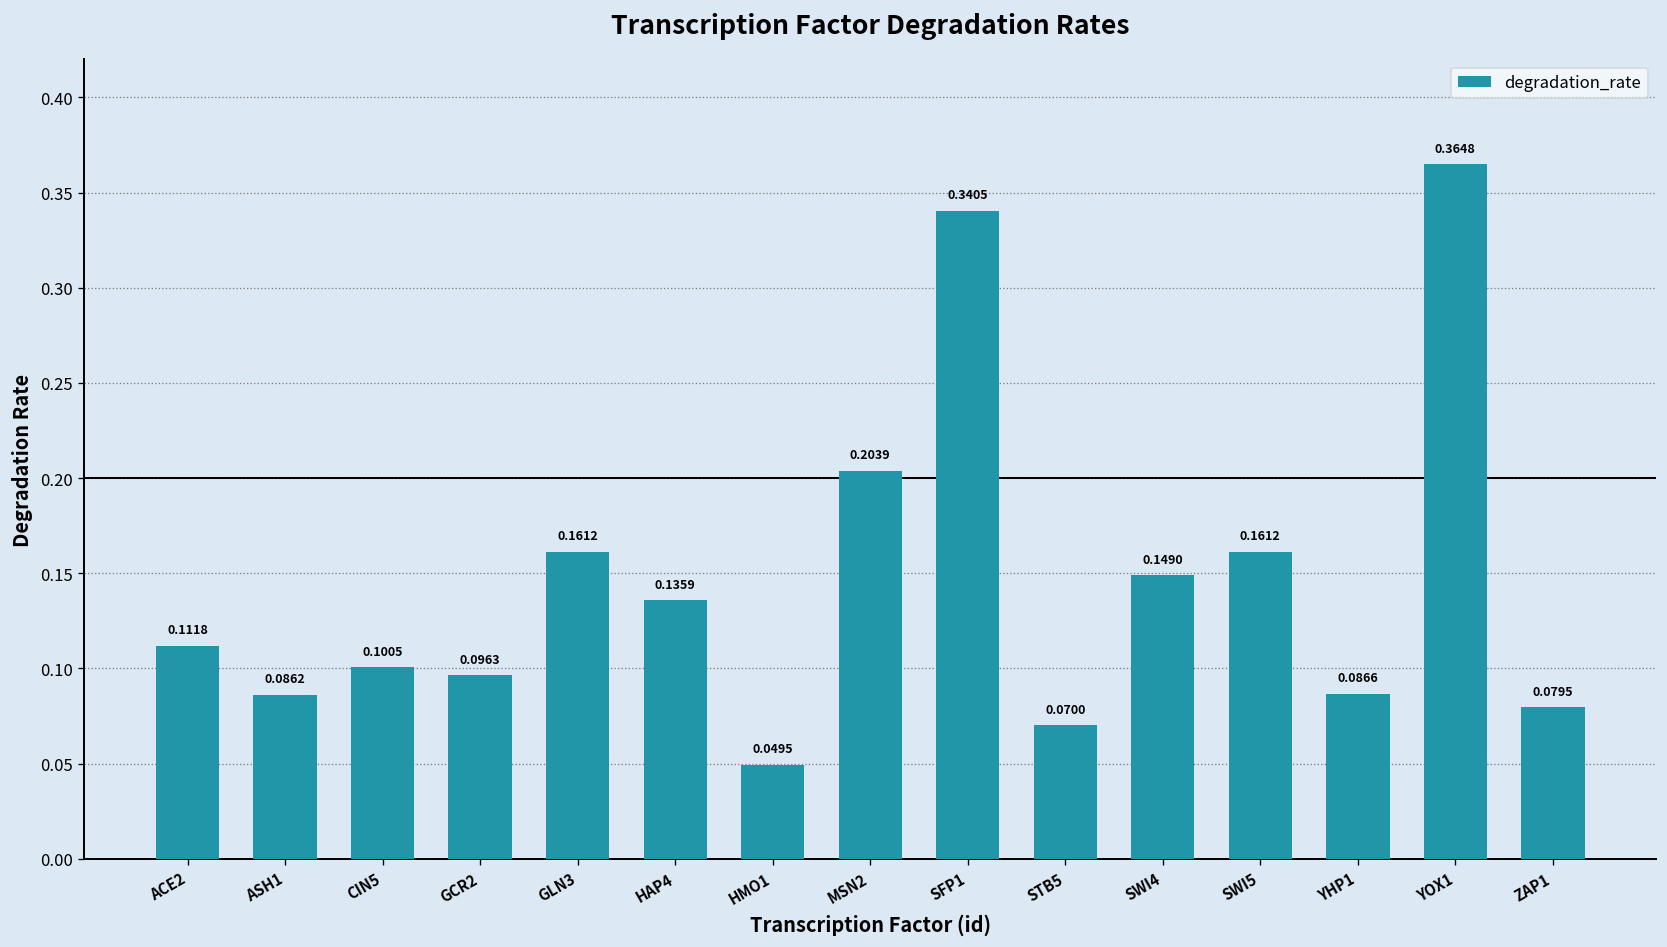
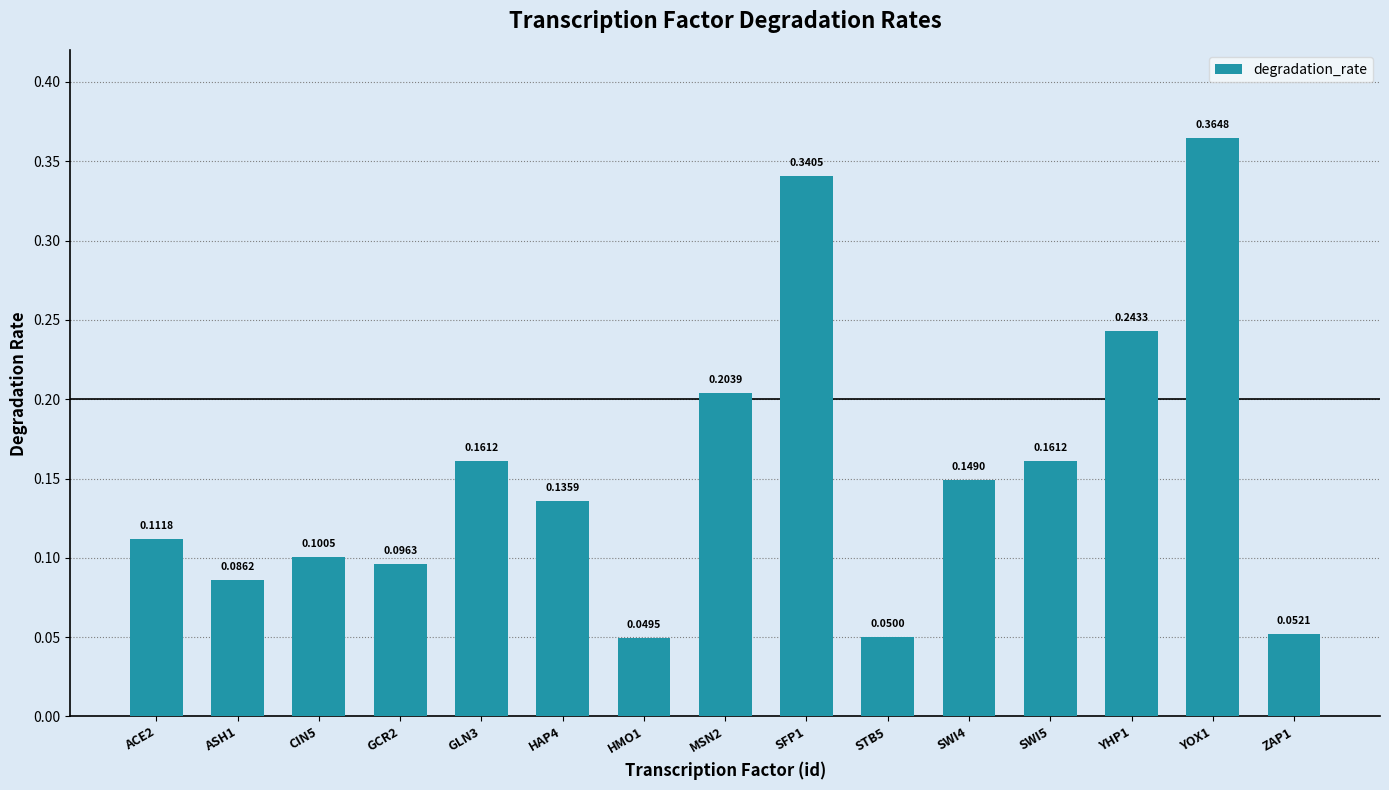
STB5: 0.0700 -> 0.0500
YHP1: 0.0866 -> 0.2433
ZAP1: 0.0795 -> 0.0521
